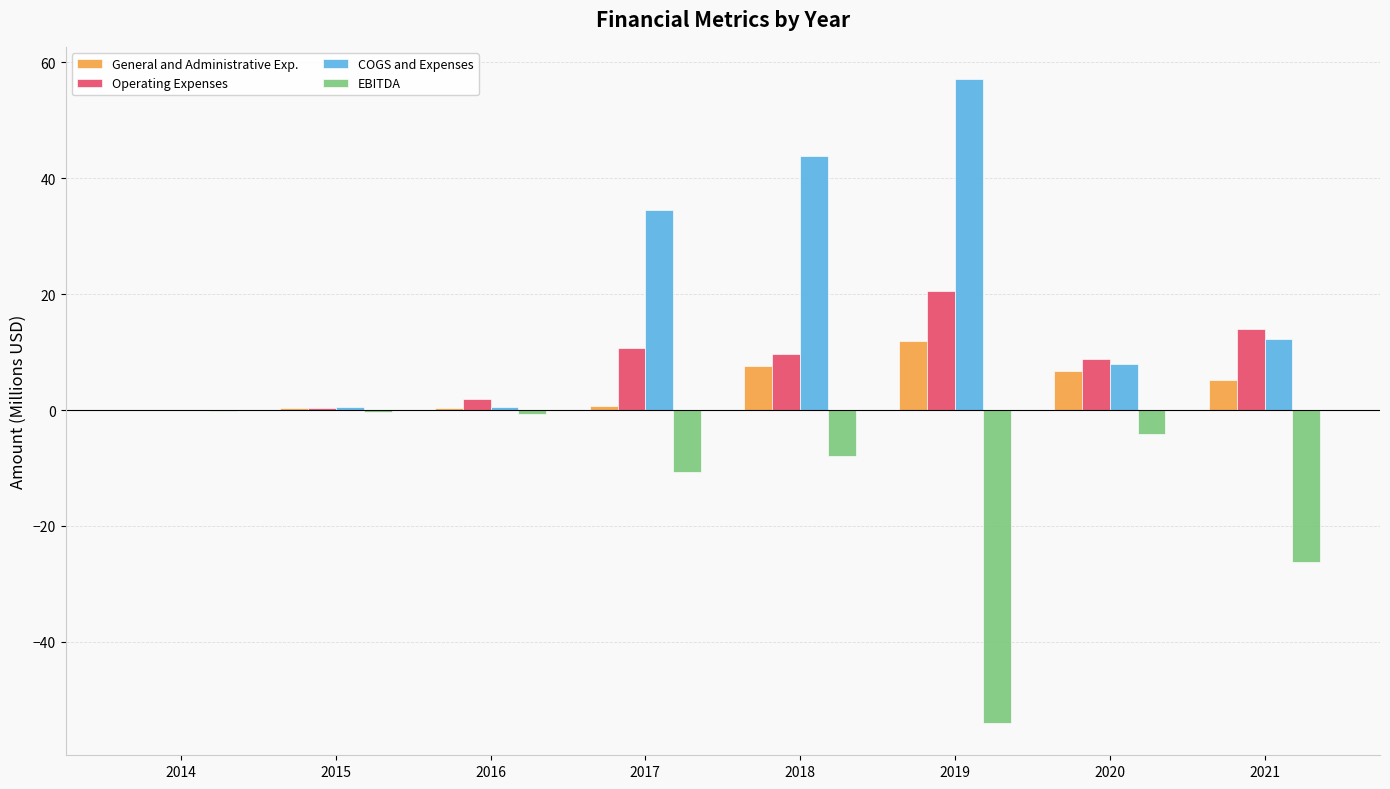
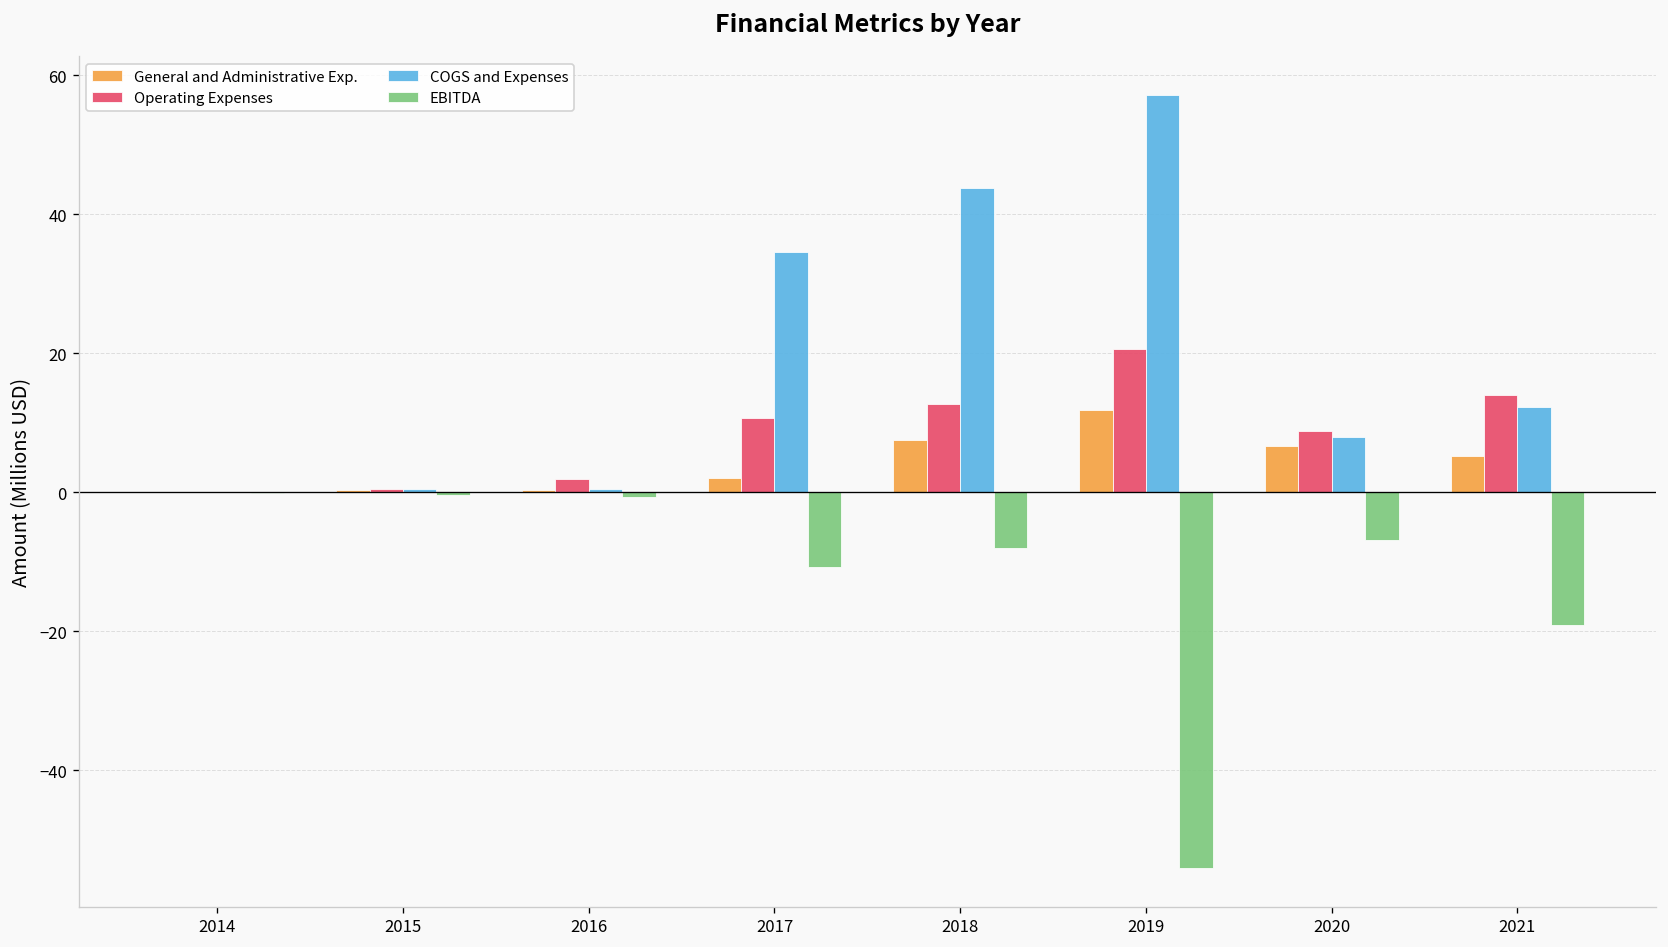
General and Administrative Exp., 2017: 1 -> 2
Operating Expenses, 2018: 10 -> 13
EBITDA, 2020: -4 -> -7
EBITDA, 2021: -26 -> -19
